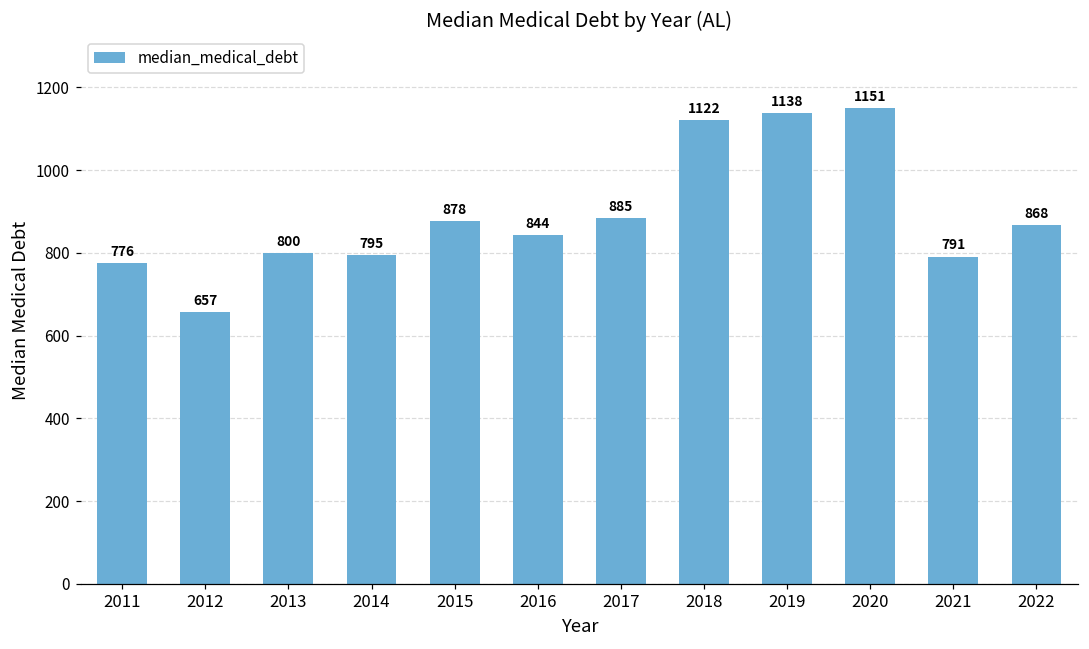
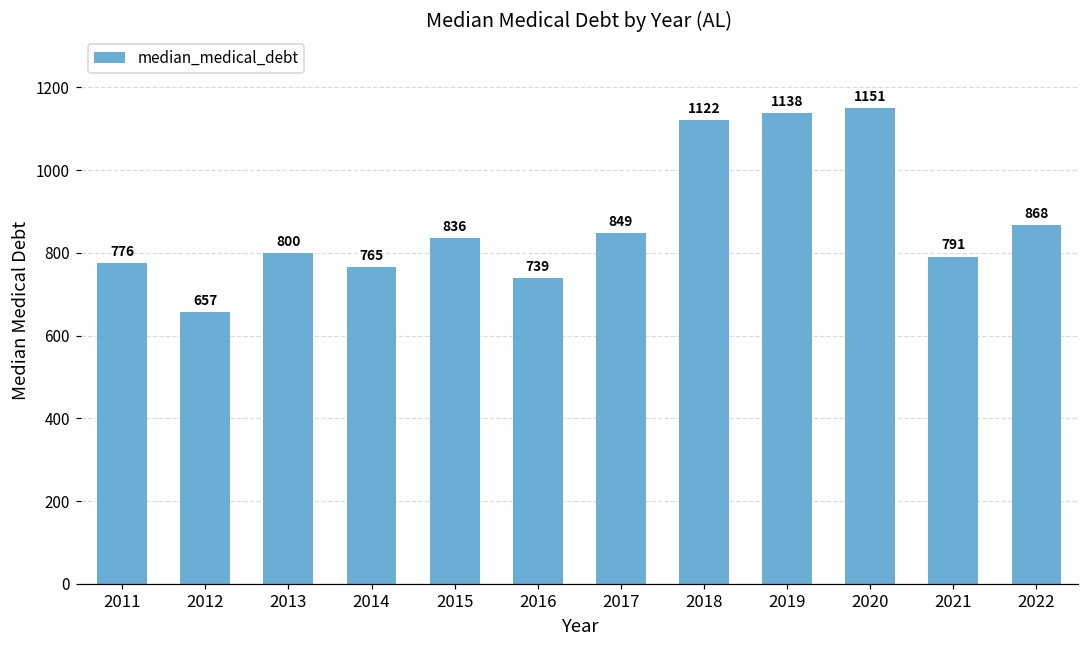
2014: 795 -> 765
2015: 878 -> 836
2016: 844 -> 739
2017: 885 -> 849
